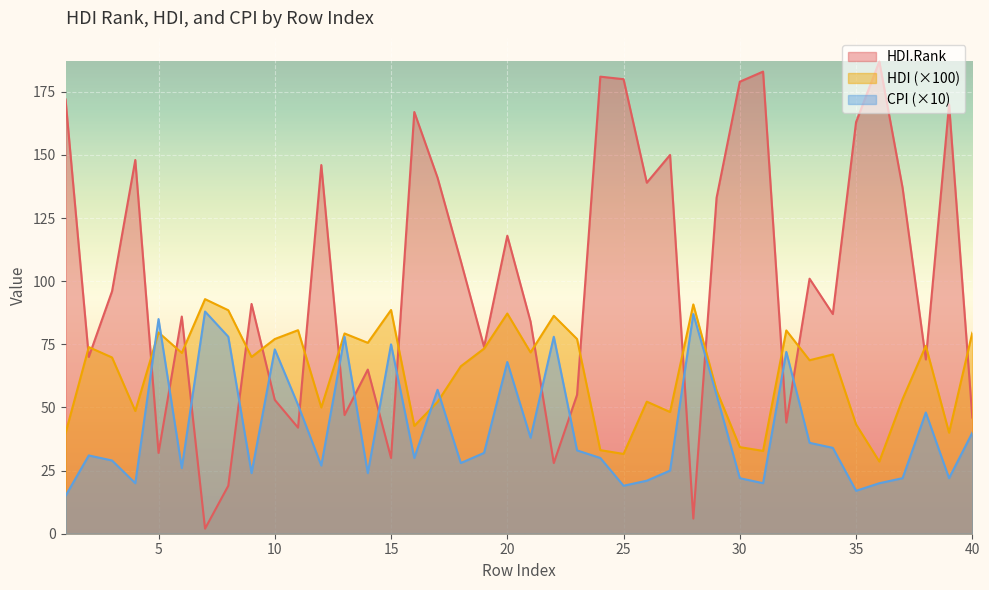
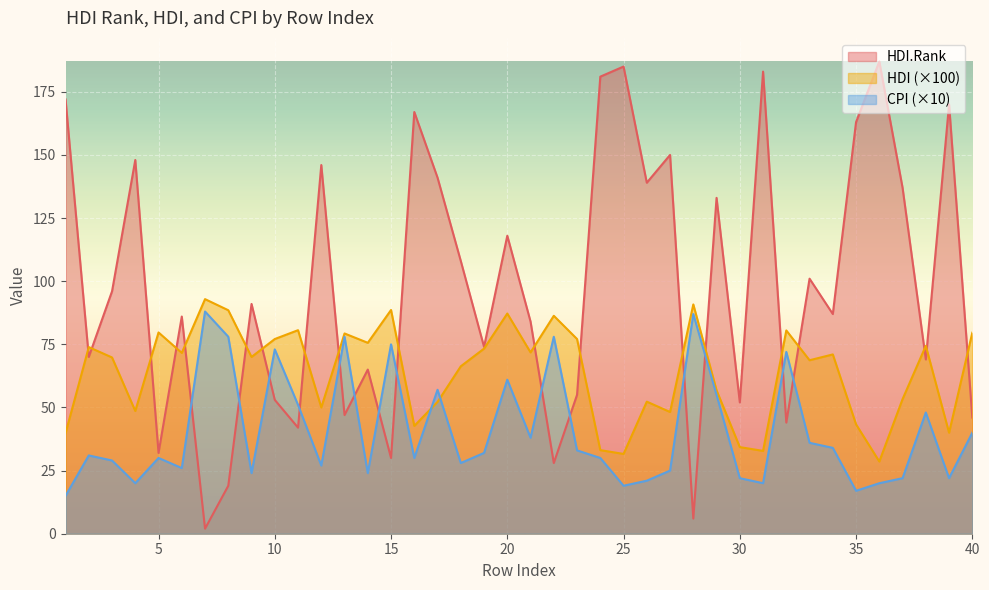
CPI (×10), 5: 85 -> 30
CPI (×10), 20: 68 -> 61
HDI.Rank, 25: 180 -> 185
HDI.Rank, 30: 179 -> 52
